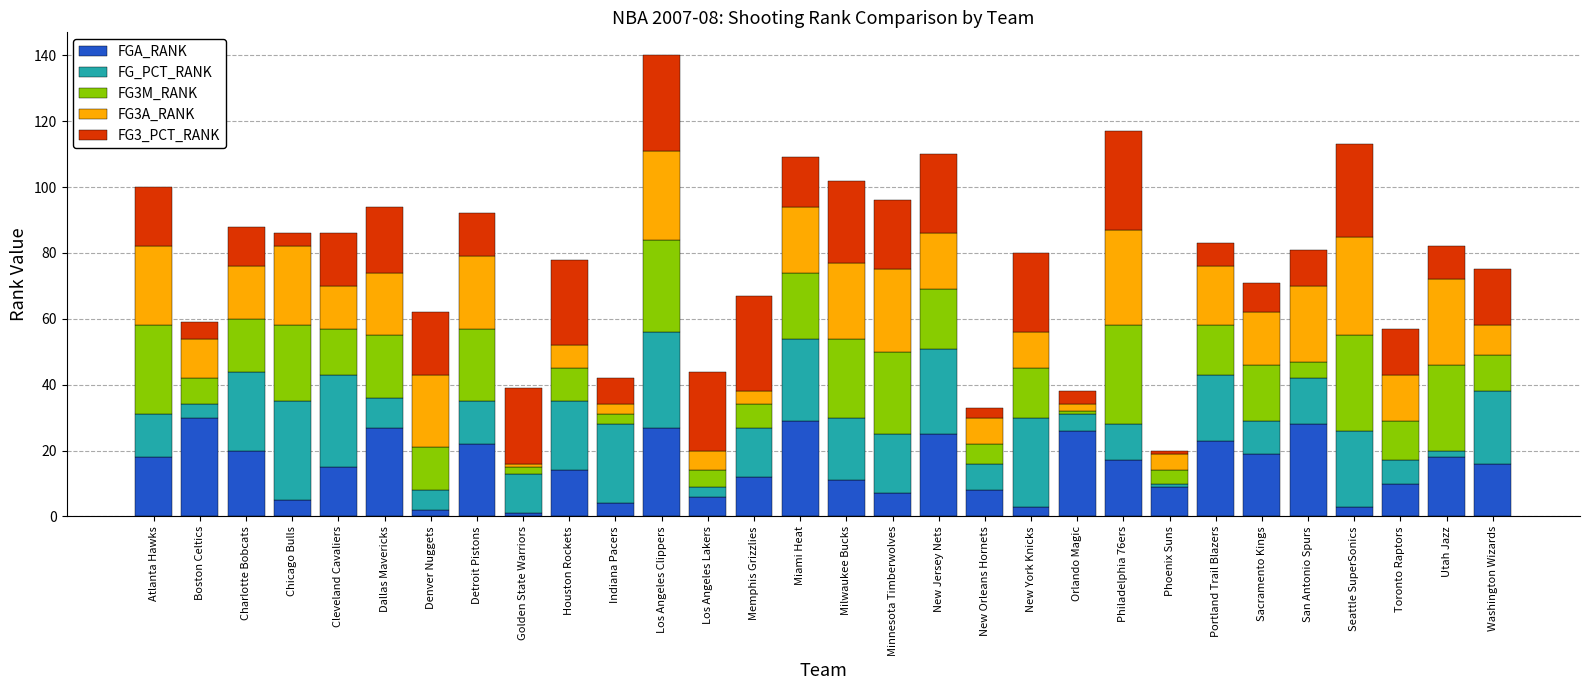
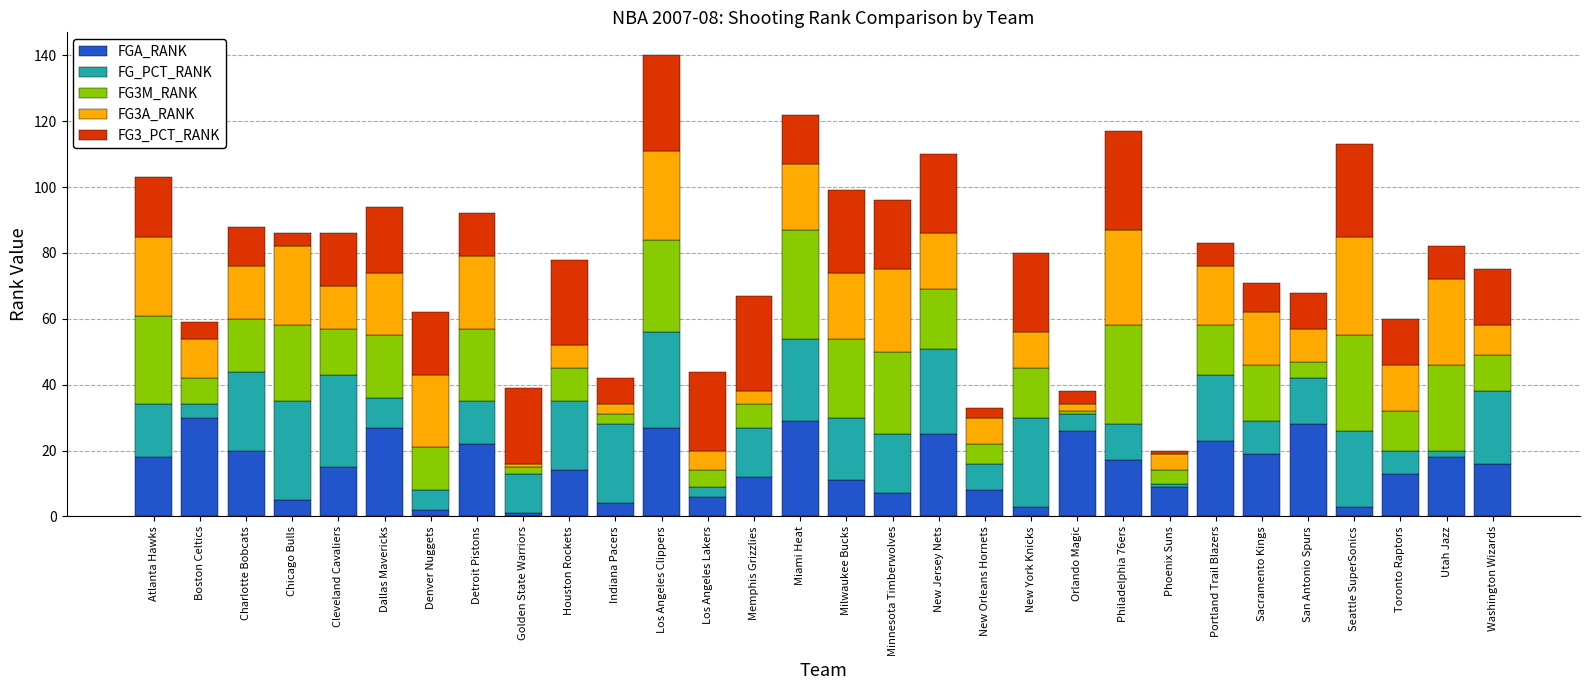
FG_PCT_RANK, Atlanta Hawks: 13 -> 16
FG3M_RANK, Miami Heat: 20 -> 33
FG3A_RANK, Milwaukee Bucks: 23 -> 20
FG3A_RANK, San Antonio Spurs: 23 -> 10
FGA_RANK, Toronto Raptors: 10 -> 13
